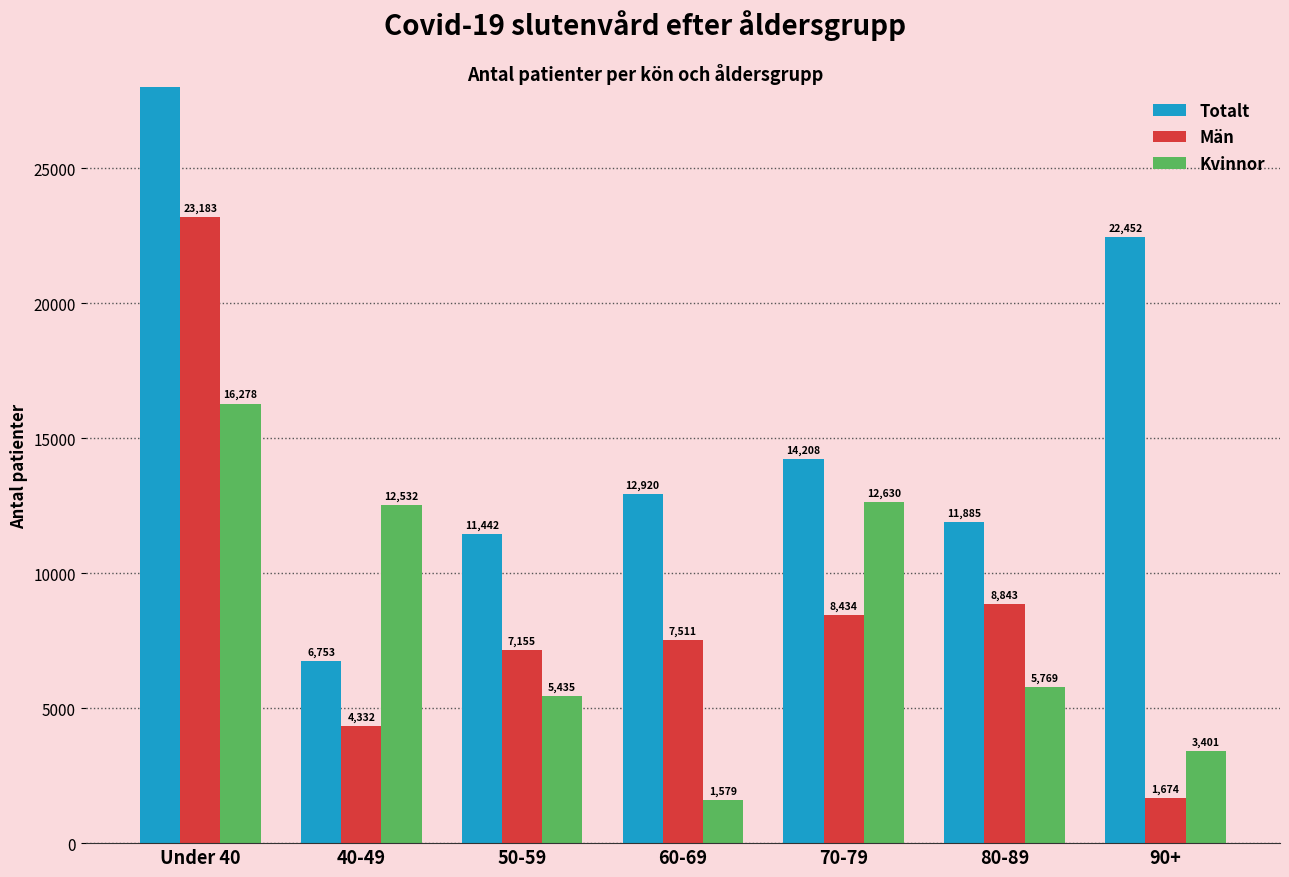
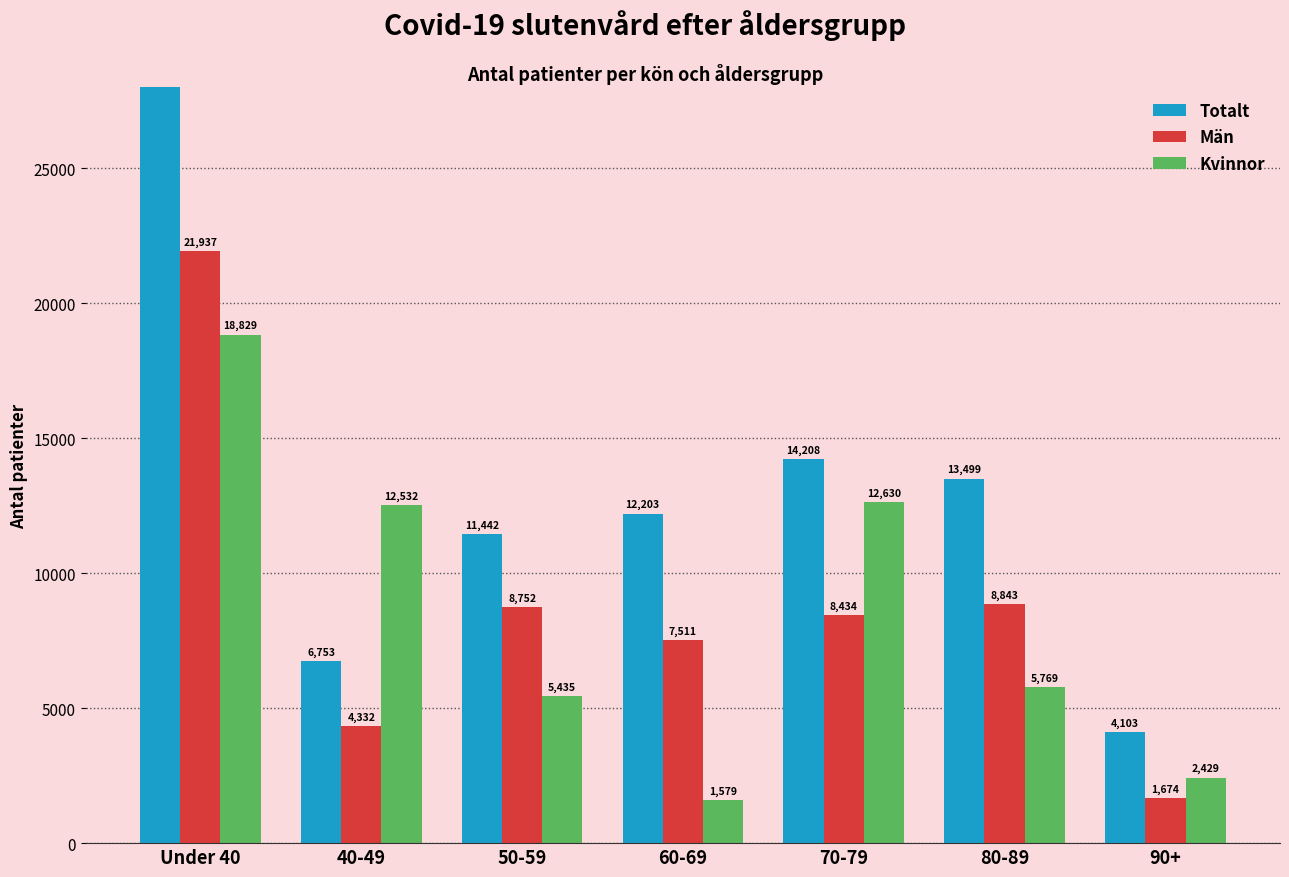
Män, Under 40: 23,183 -> 21,937
Kvinnor, Under 40: 16,278 -> 18,829
Män, 50-59: 7,155 -> 8,752
Totalt, 60-69: 12,920 -> 12,203
Totalt, 80-89: 11,885 -> 13,499
Totalt, 90+: 22,452 -> 4,103
Kvinnor, 90+: 3,401 -> 2,429
